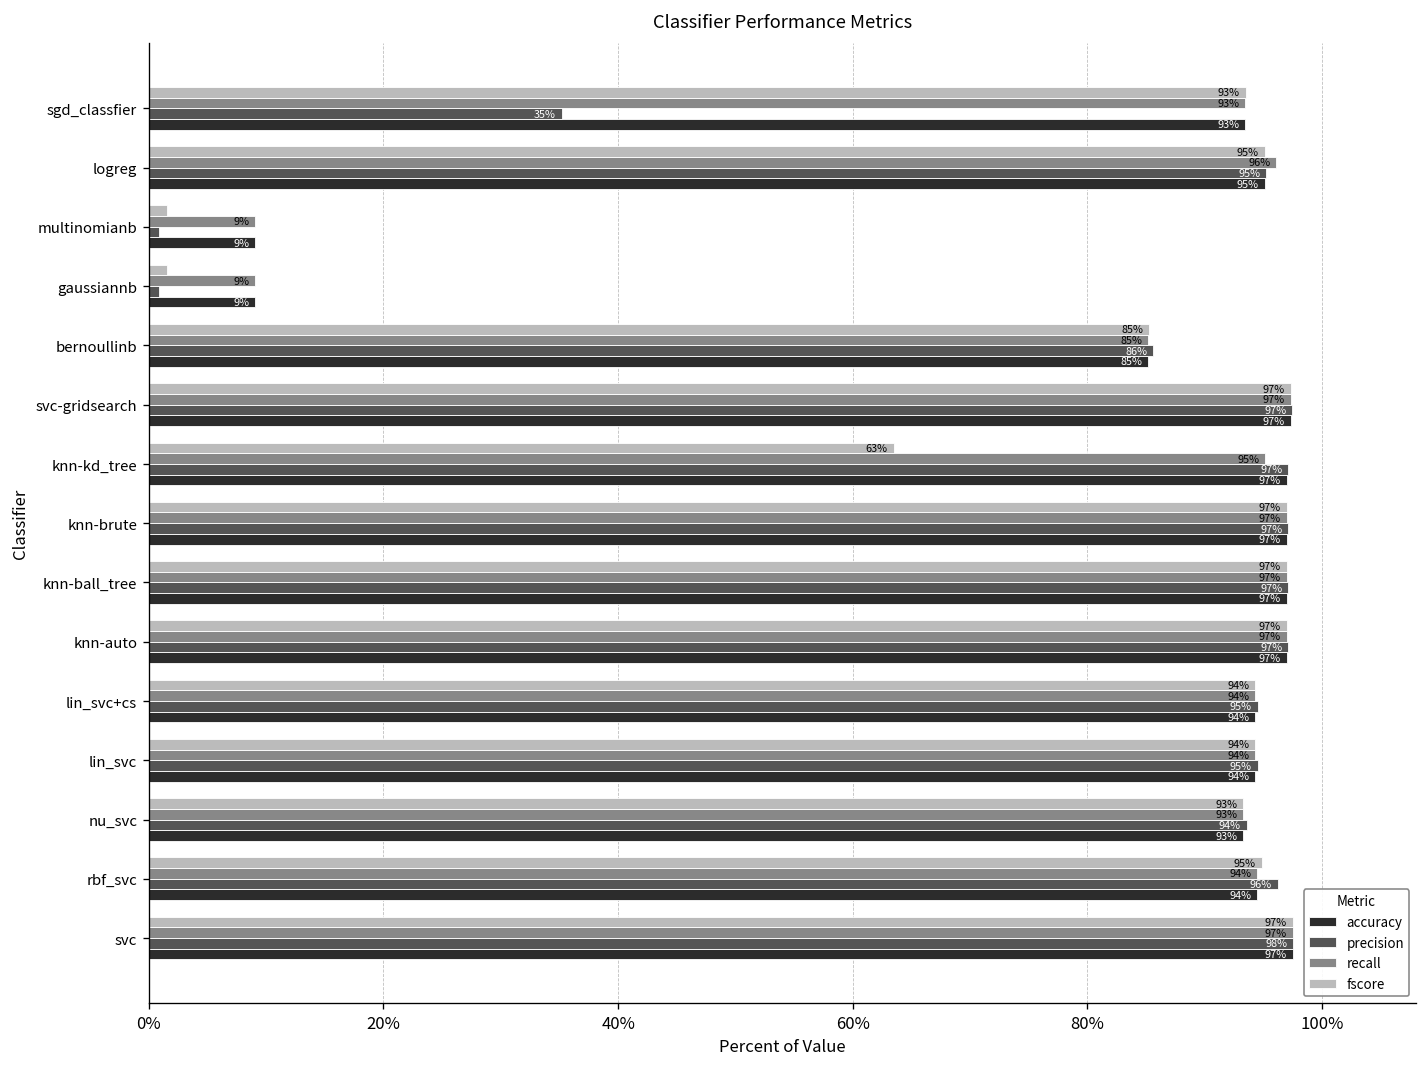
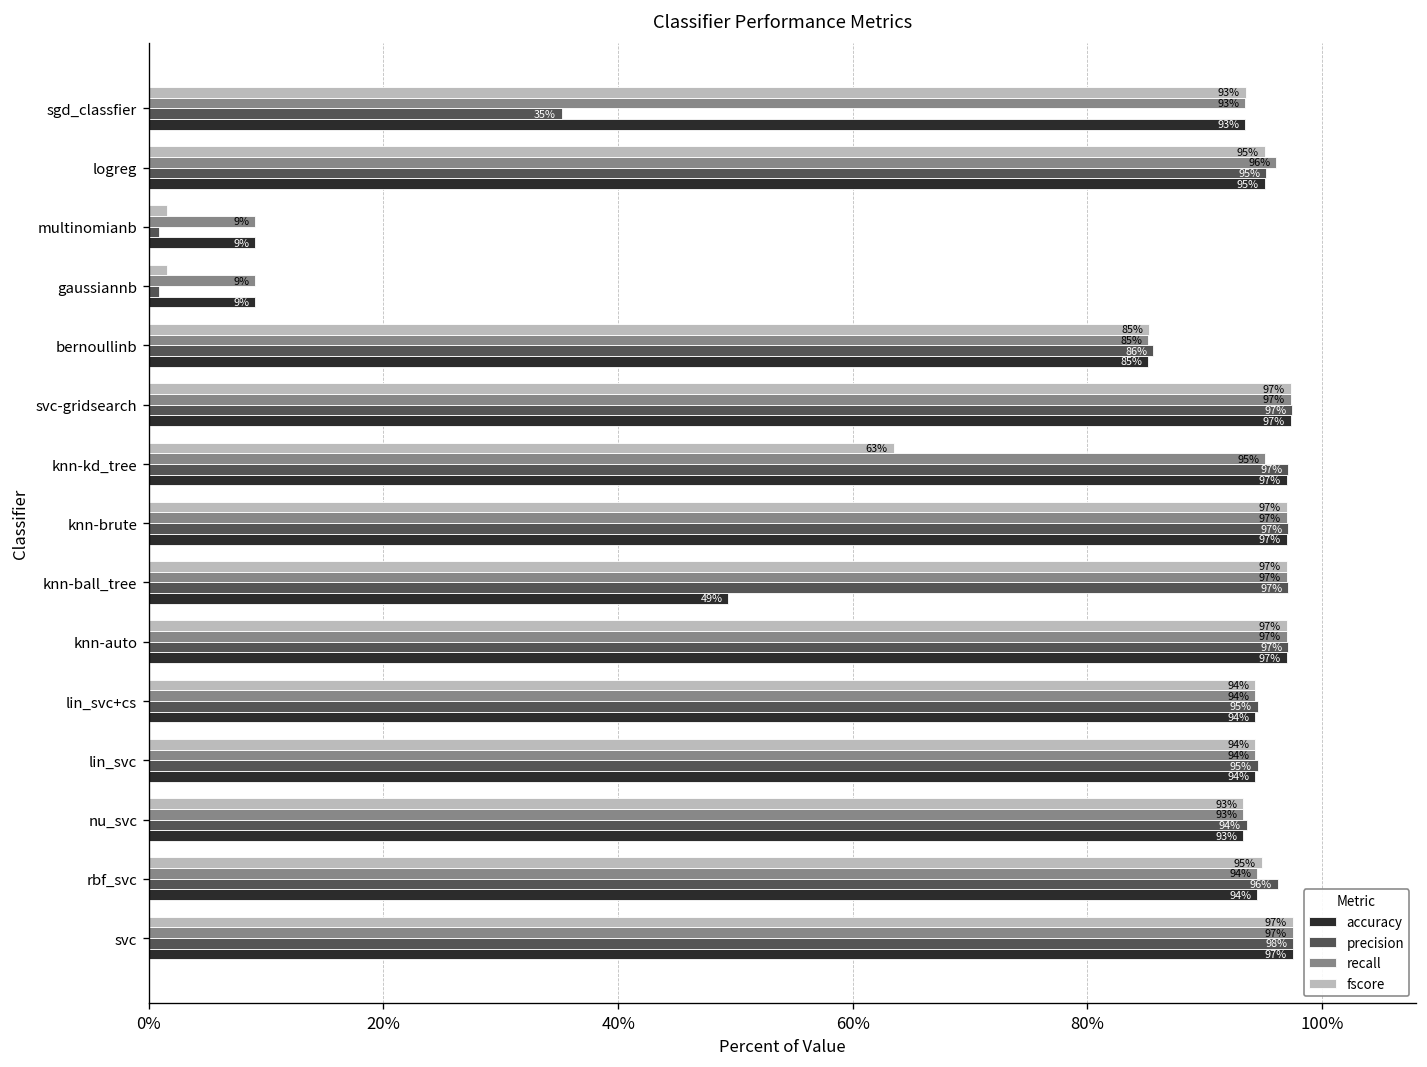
accuracy, knn-ball_tree: 97% -> 49%
